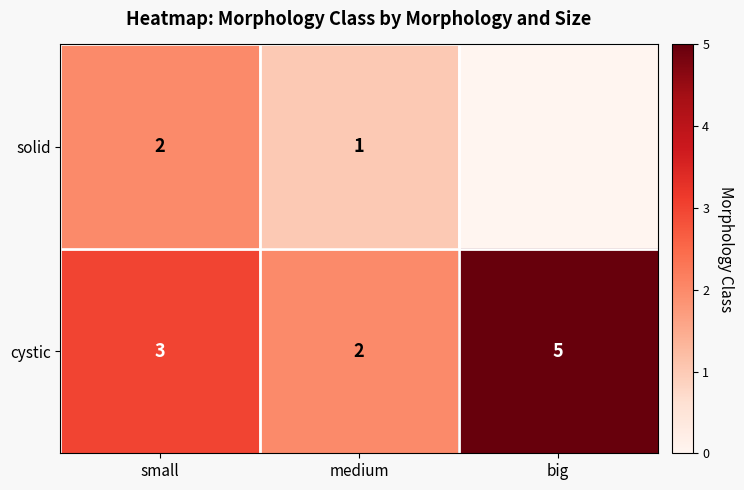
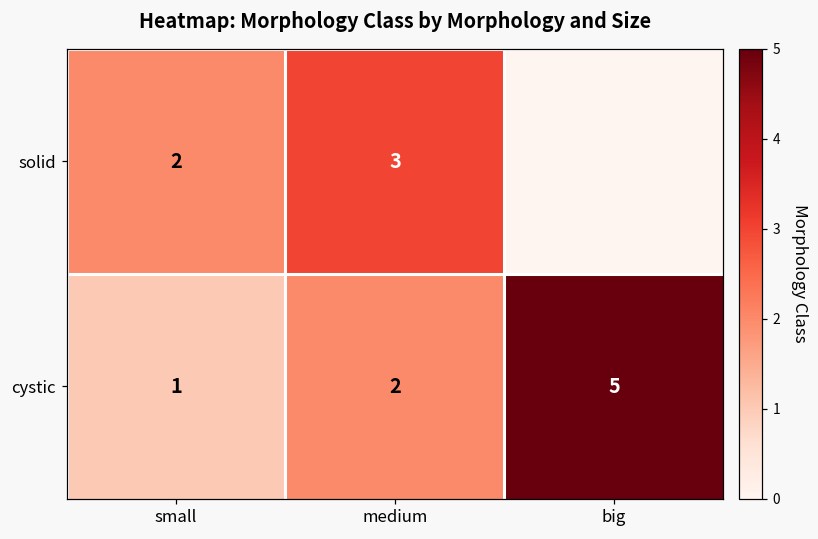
solid, medium: 1 -> 3
cystic, small: 3 -> 1
